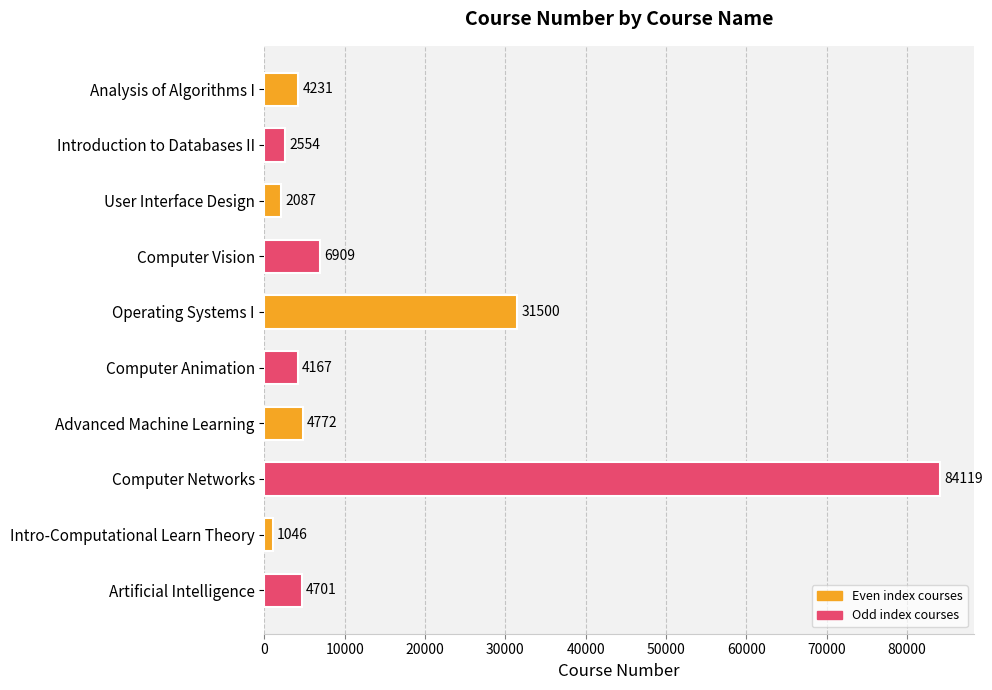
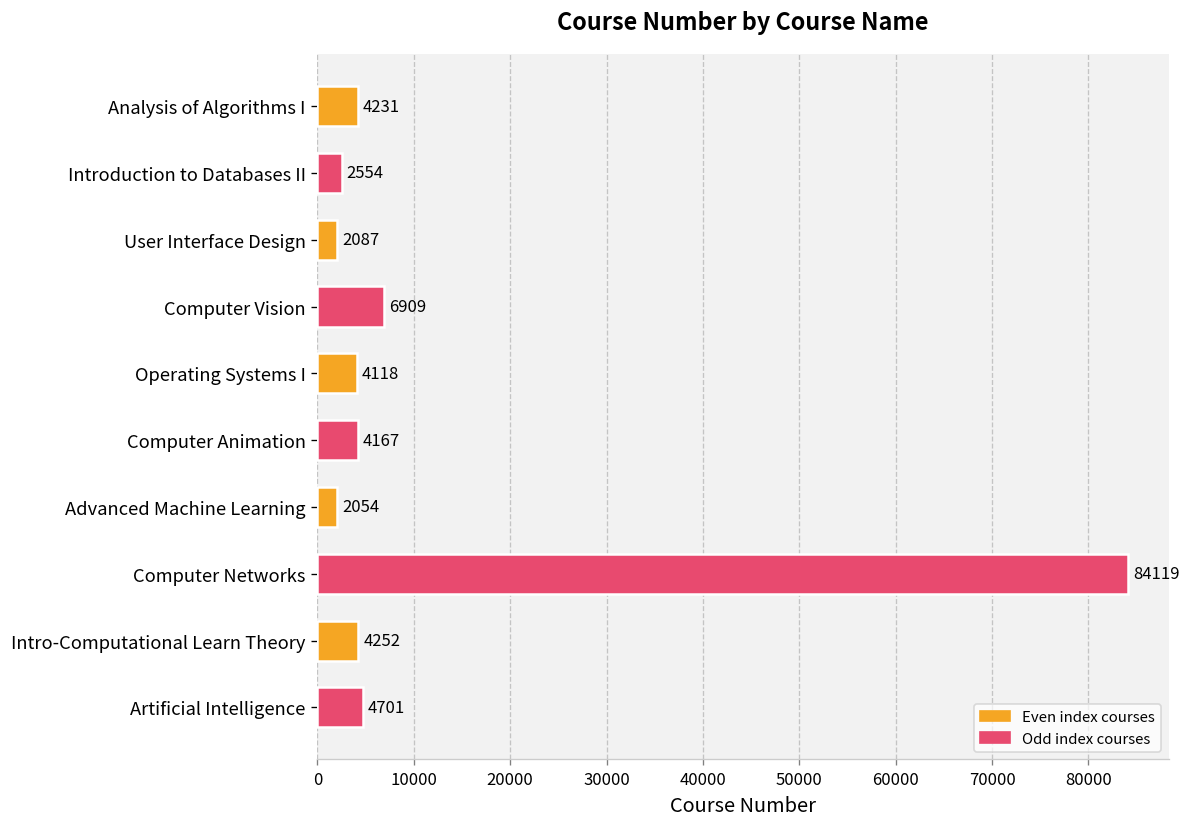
Operating Systems I: 31500 -> 4118
Advanced Machine Learning: 4772 -> 2054
Intro-Computational Learn Theory: 1046 -> 4252
